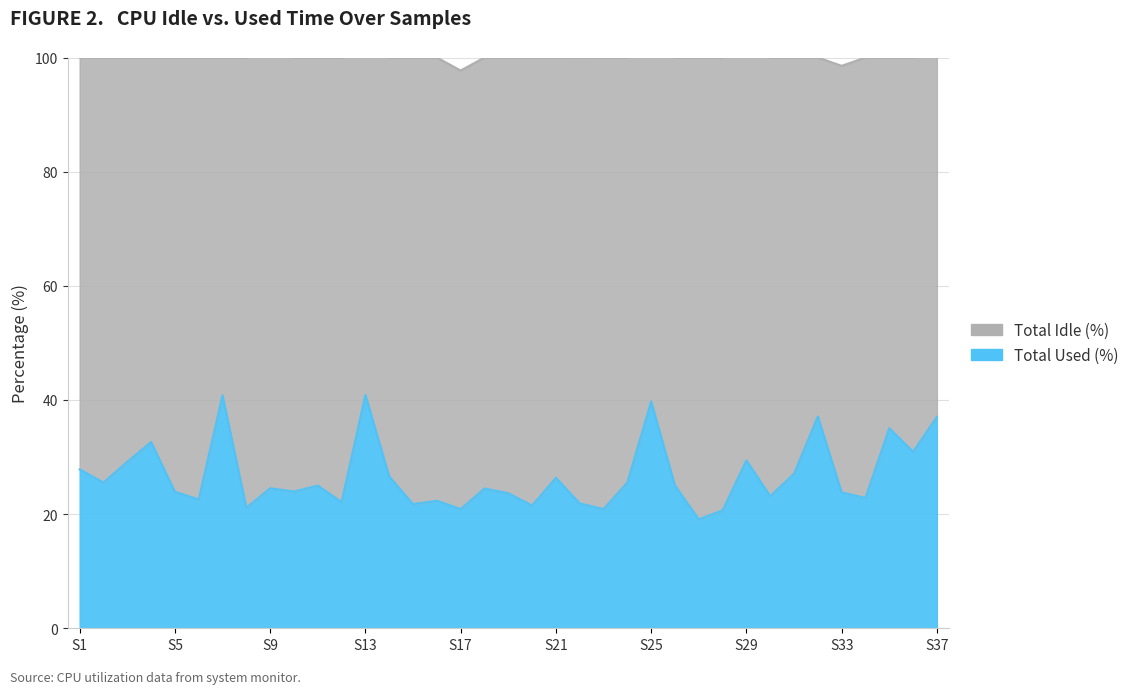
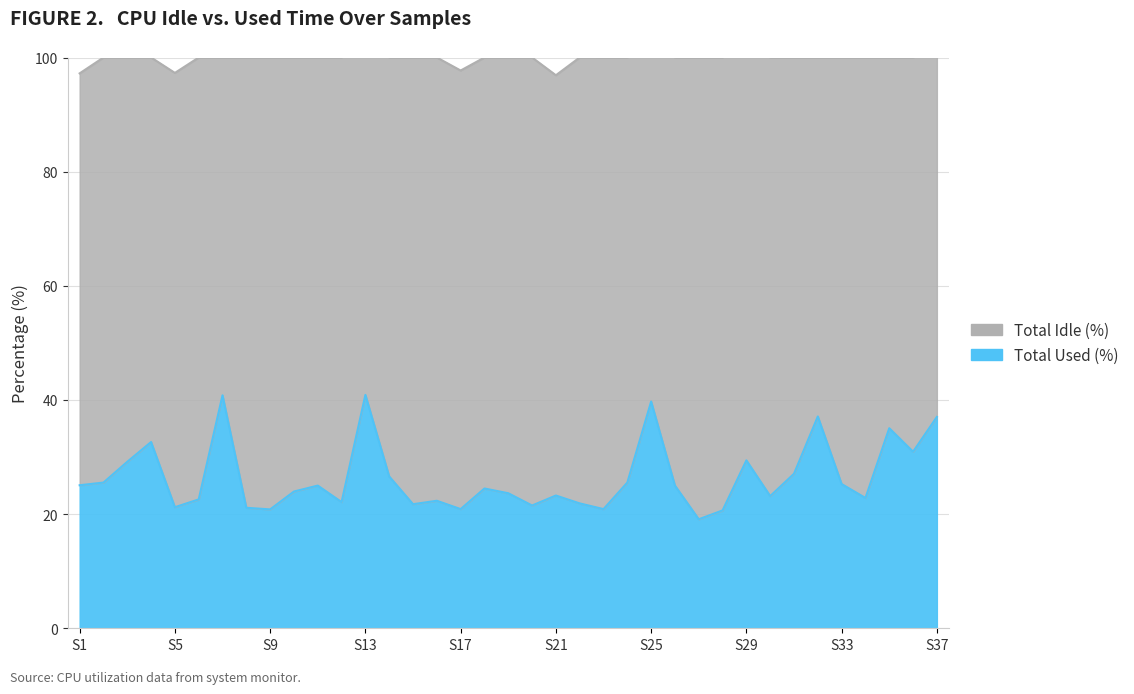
Total Used (%), S1: 28 -> 25
Total Used (%), S5: 24 -> 21
Total Used (%), S9: 25 -> 21
Total Used (%), S21: 26 -> 23
Total Used (%), S33: 24 -> 25
